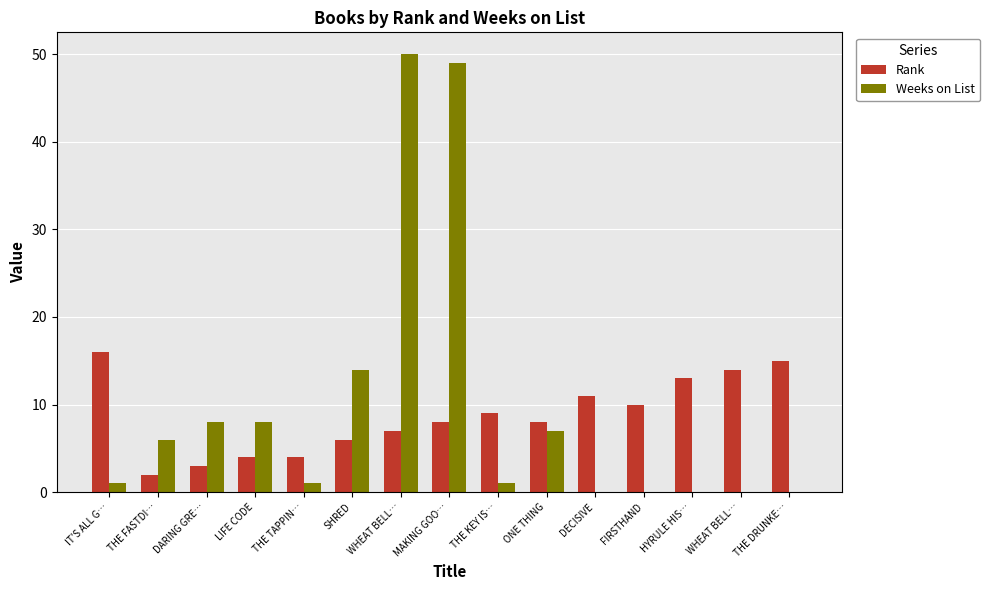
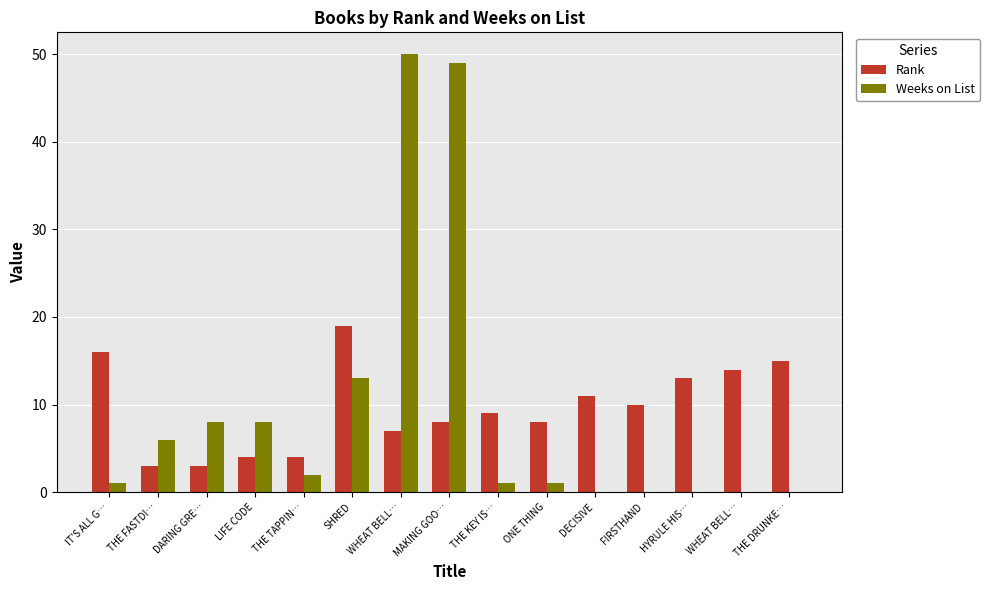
Rank, THE FASTDI…: 2 -> 3
Weeks on List, THE TAPPIN…: 1 -> 2
Rank, SHRED: 6 -> 19
Weeks on List, SHRED: 14 -> 13
Weeks on List, ONE THING: 7 -> 1
